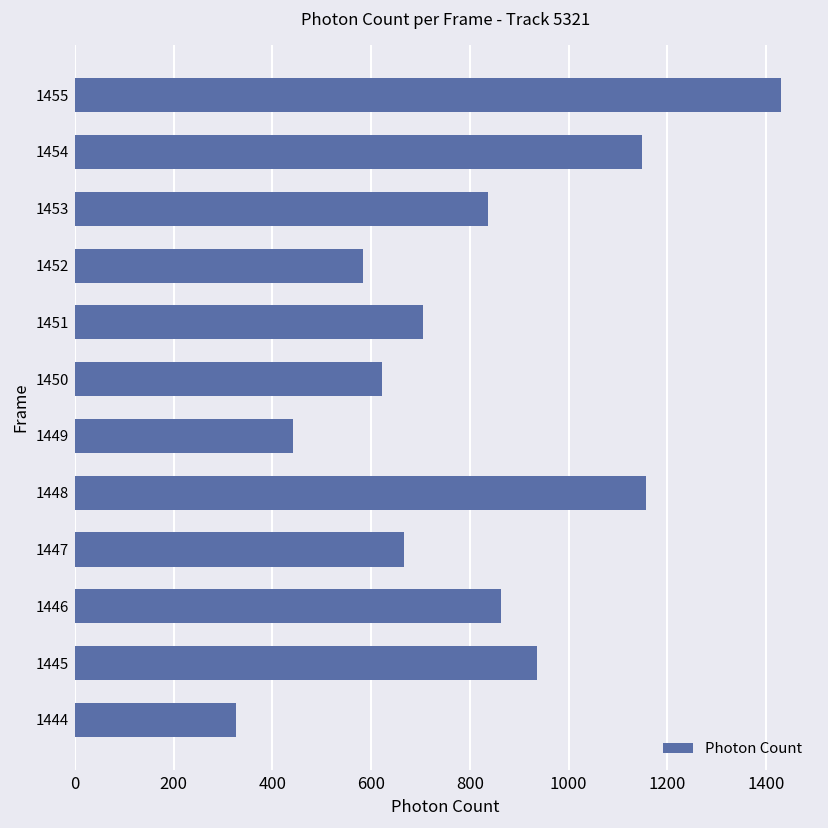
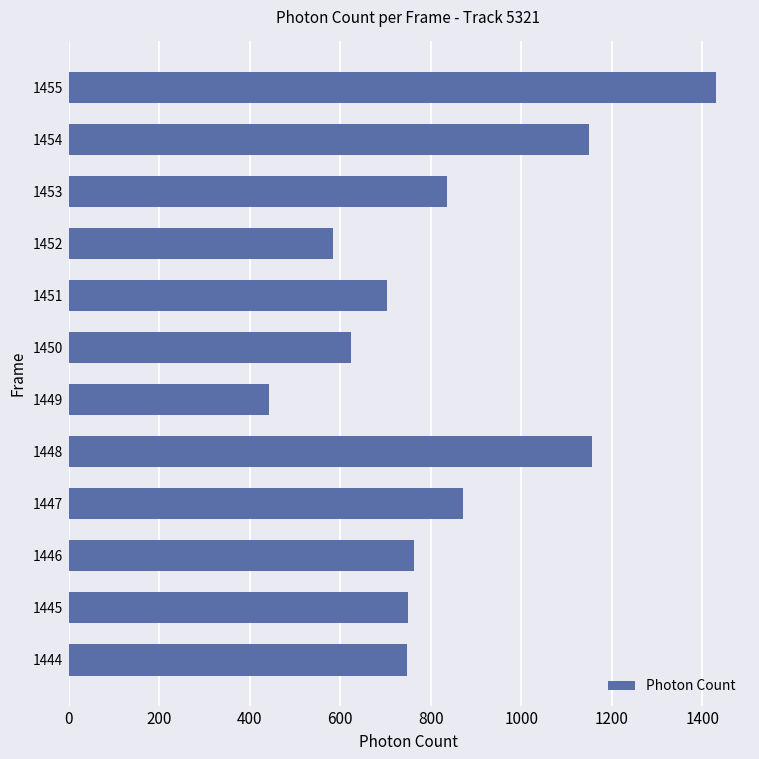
1447: 670 -> 870
1446: 860 -> 760
1445: 940 -> 750
1444: 330 -> 750
